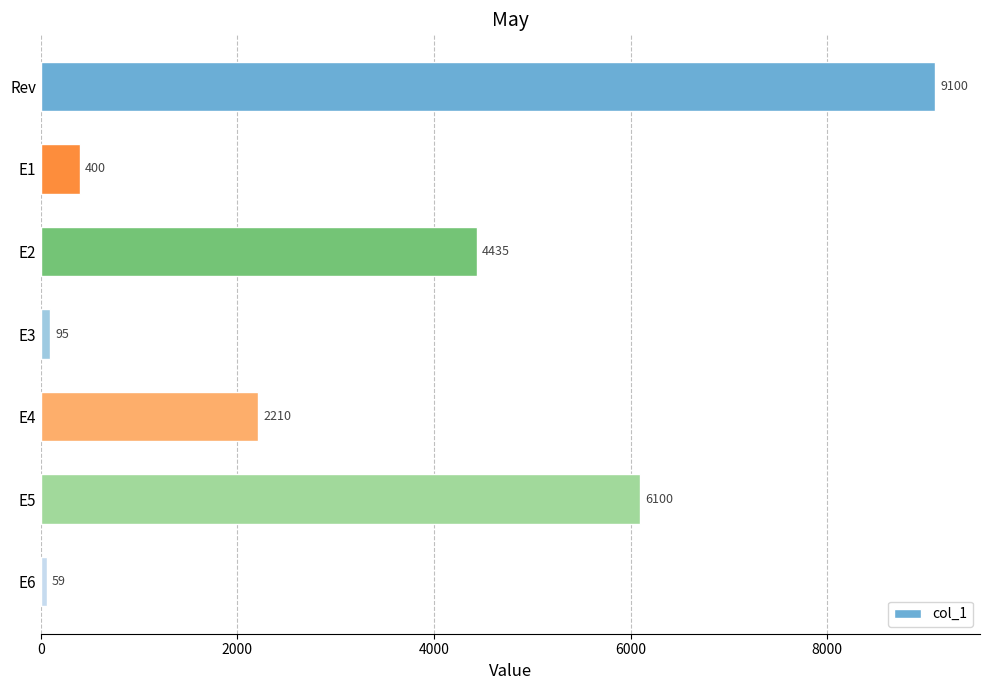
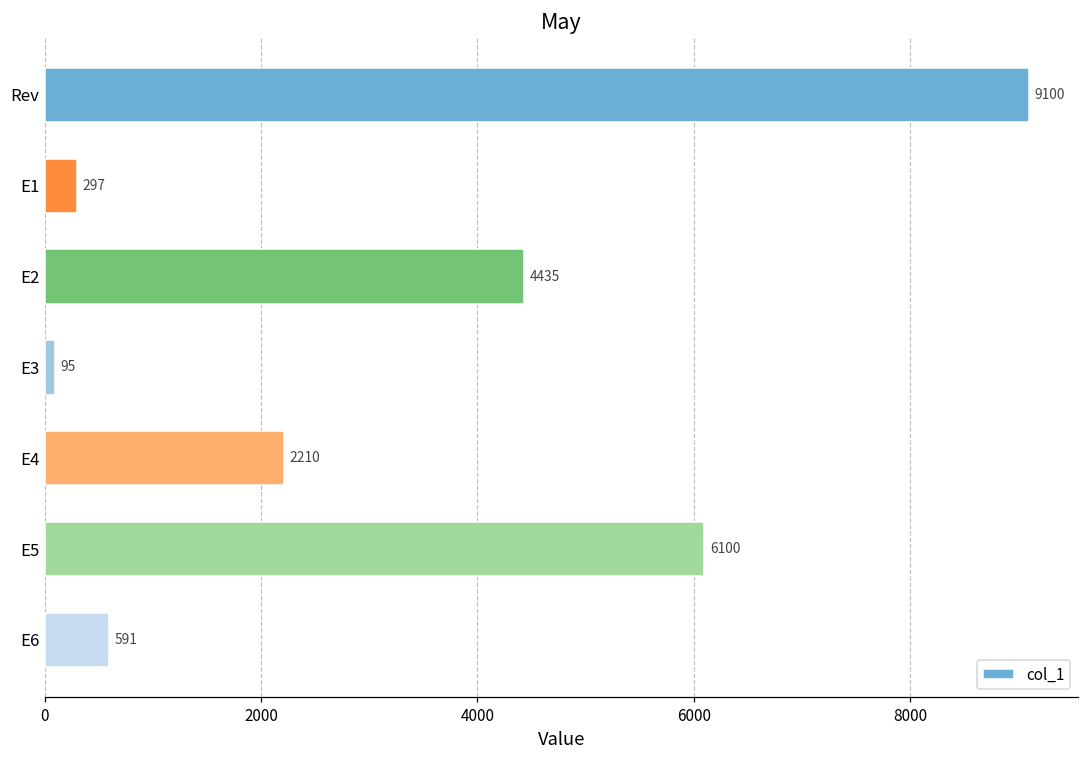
E1: 400 -> 297
E6: 59 -> 591
